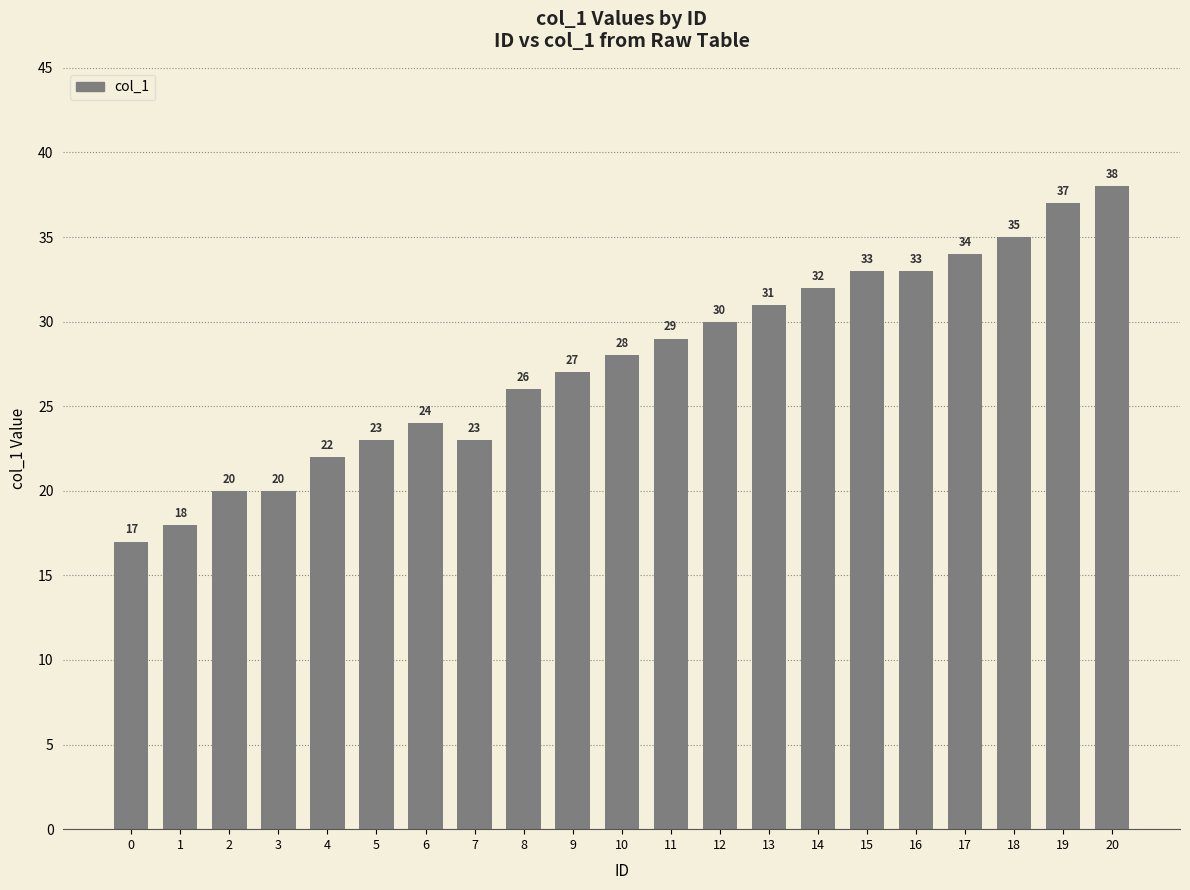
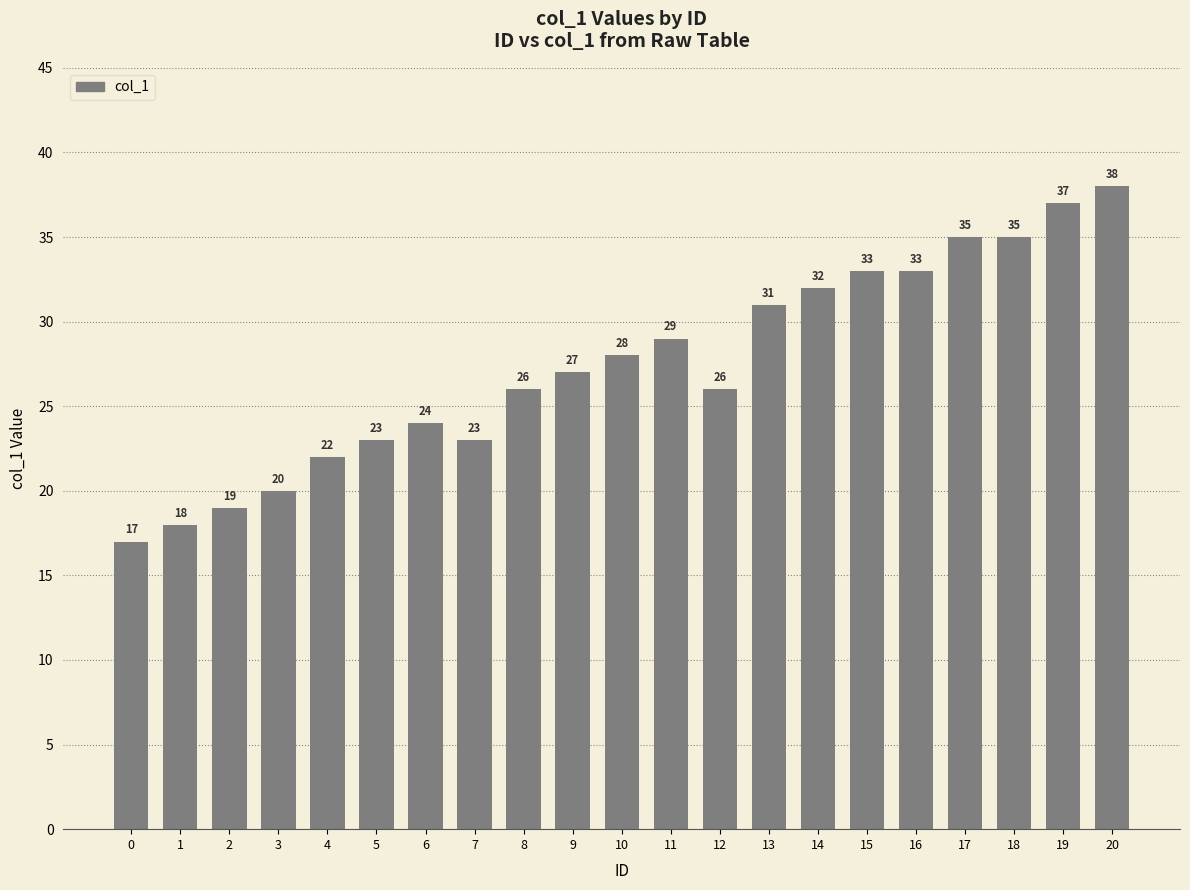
2: 20 -> 19
12: 30 -> 26
17: 34 -> 35
